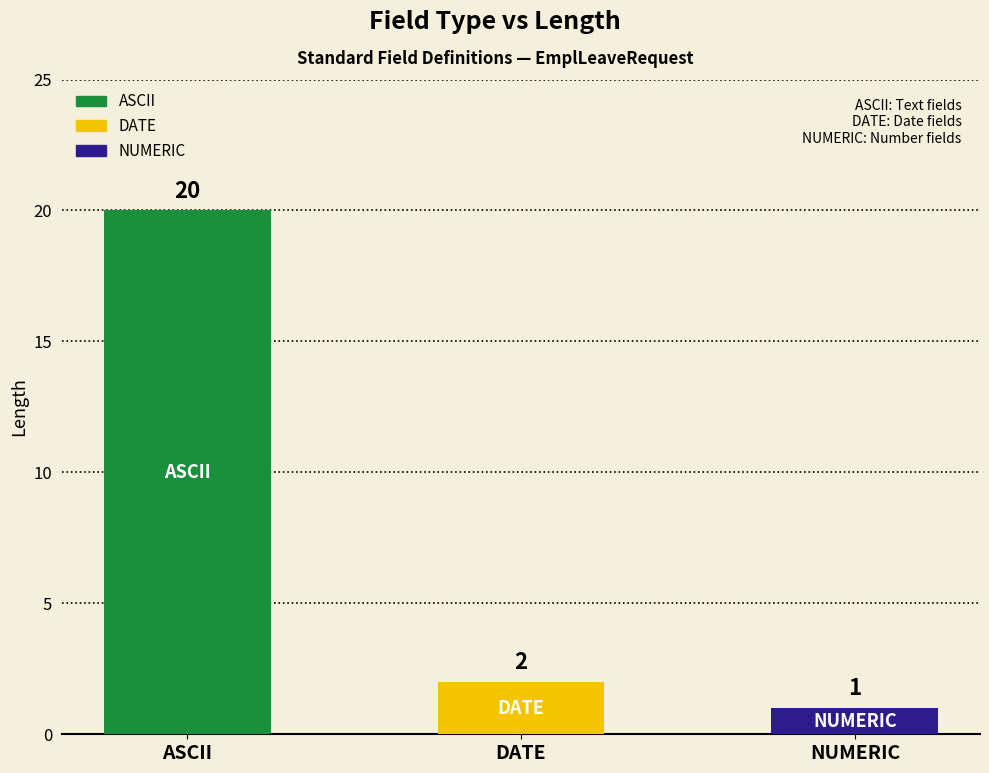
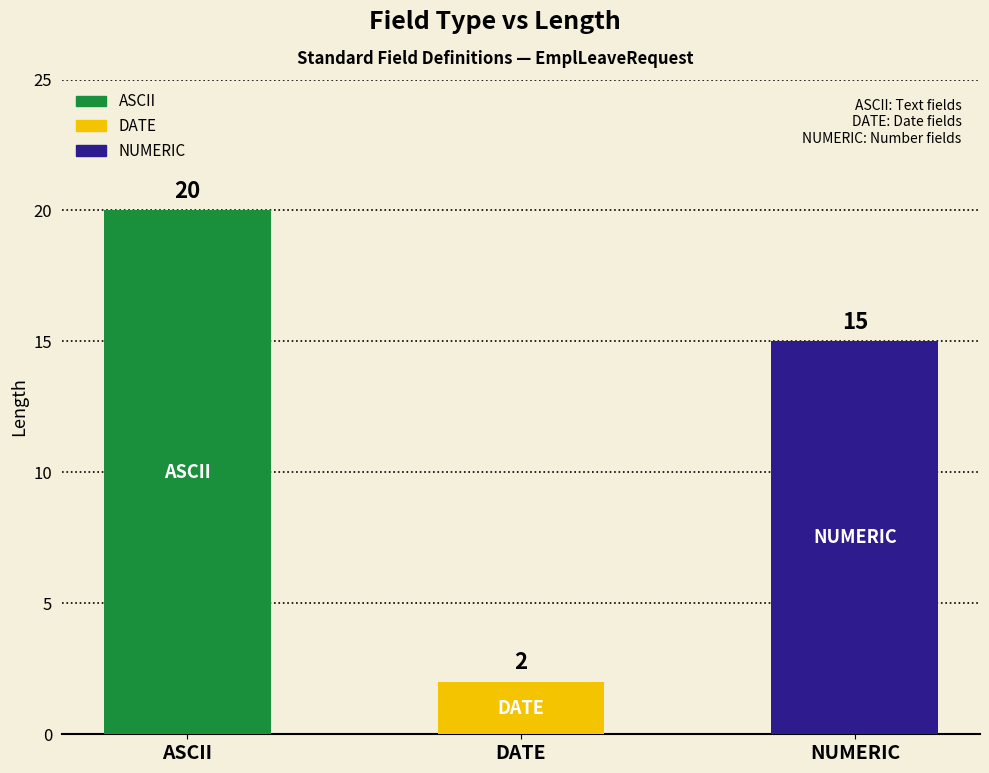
NUMERIC: 1 -> 15
